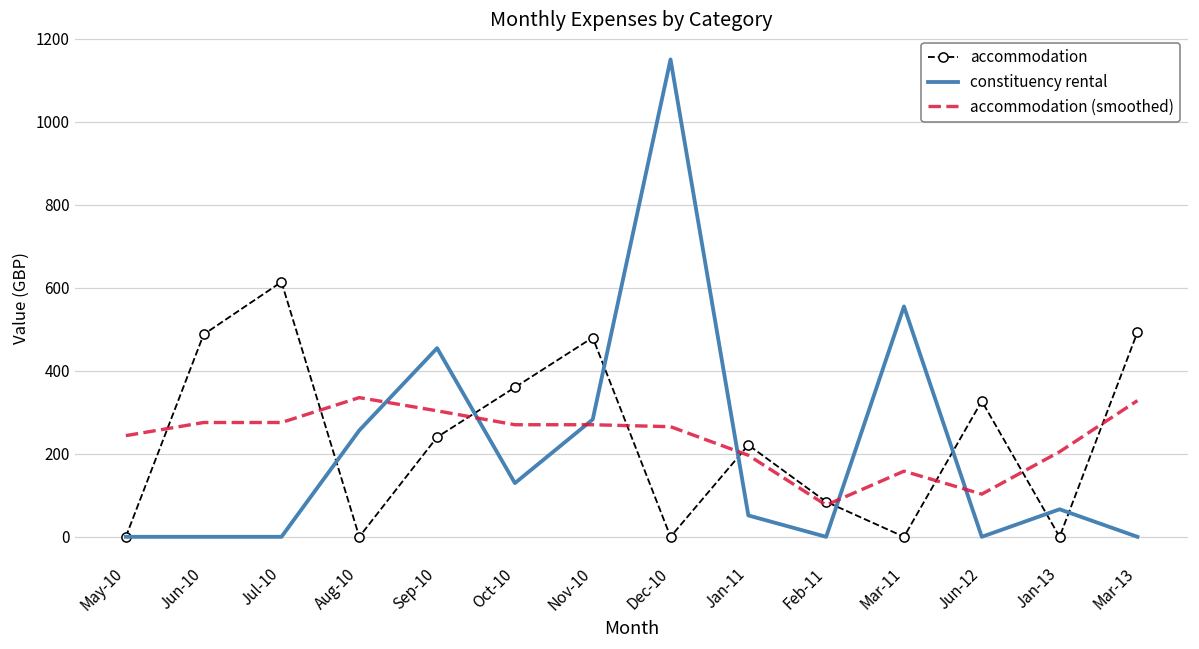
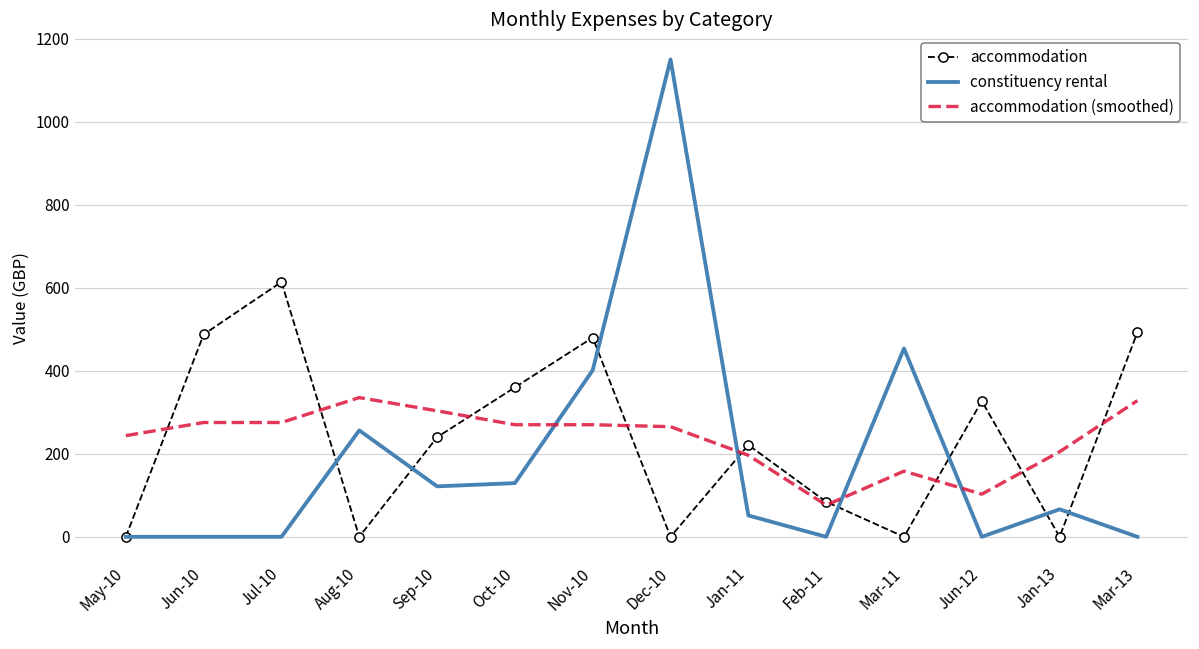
constituency rental, Sep-10: 450 -> 120
constituency rental, Nov-10: 280 -> 400
constituency rental, Mar-11: 550 -> 450
